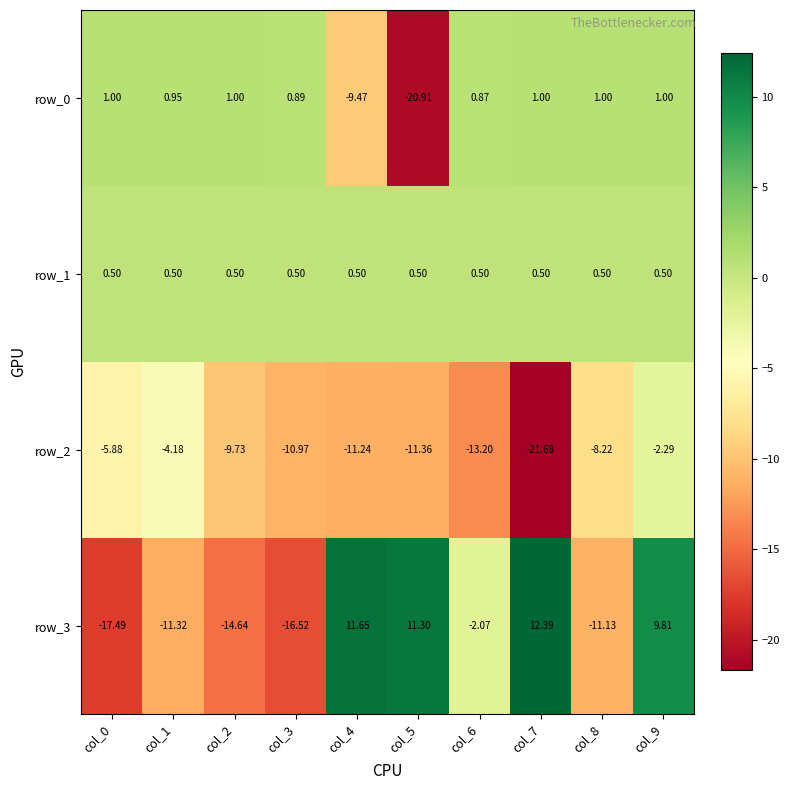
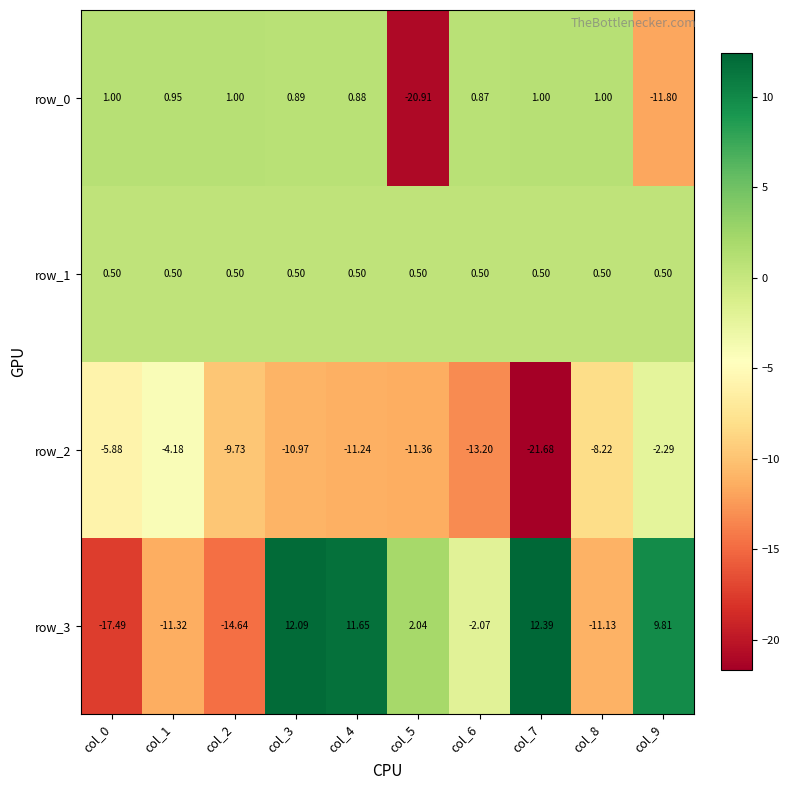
row_0, col_4: -9.47 -> 0.88
row_0, col_9: 1.00 -> -11.80
row_3, col_3: -16.52 -> 12.09
row_3, col_5: 11.30 -> 2.04
